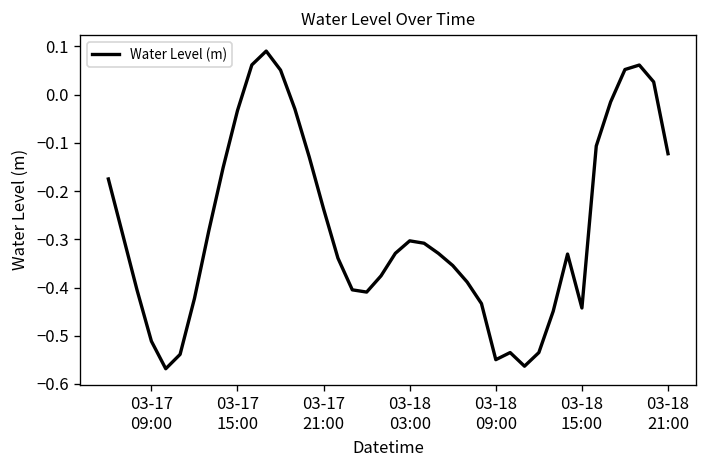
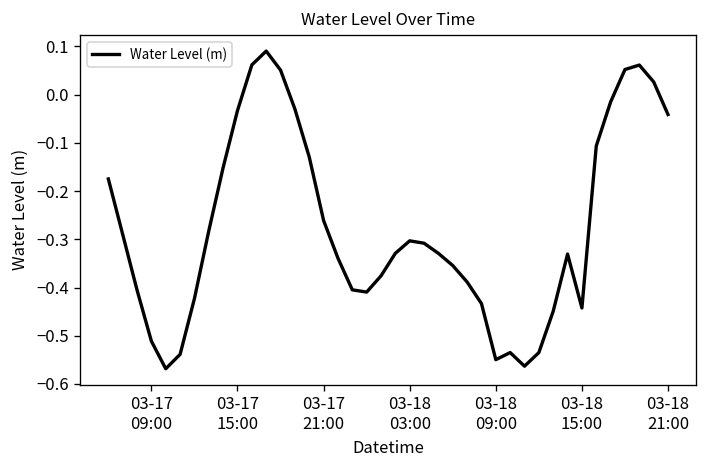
03-17 21:00: -0.24 -> -0.26
03-18 21:00: -0.12 -> -0.04
